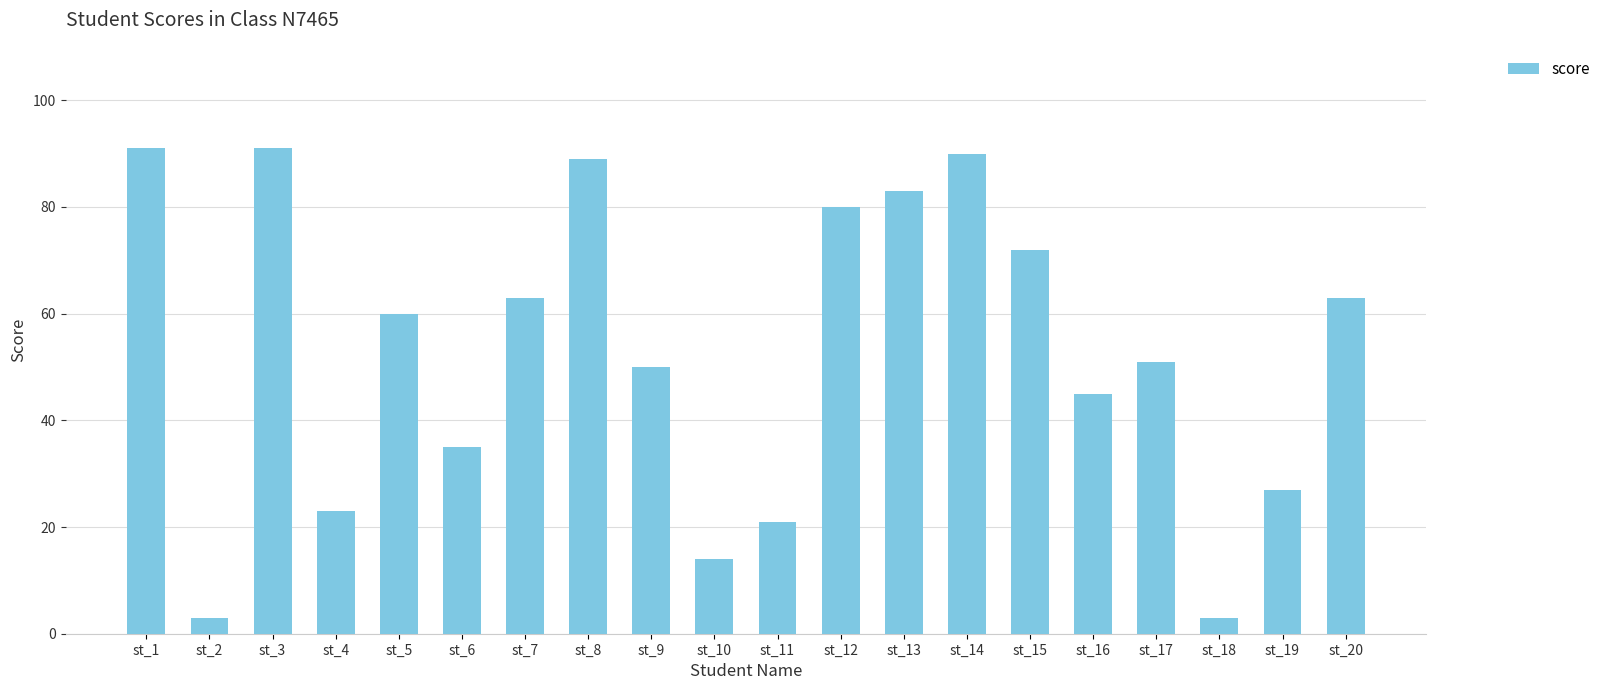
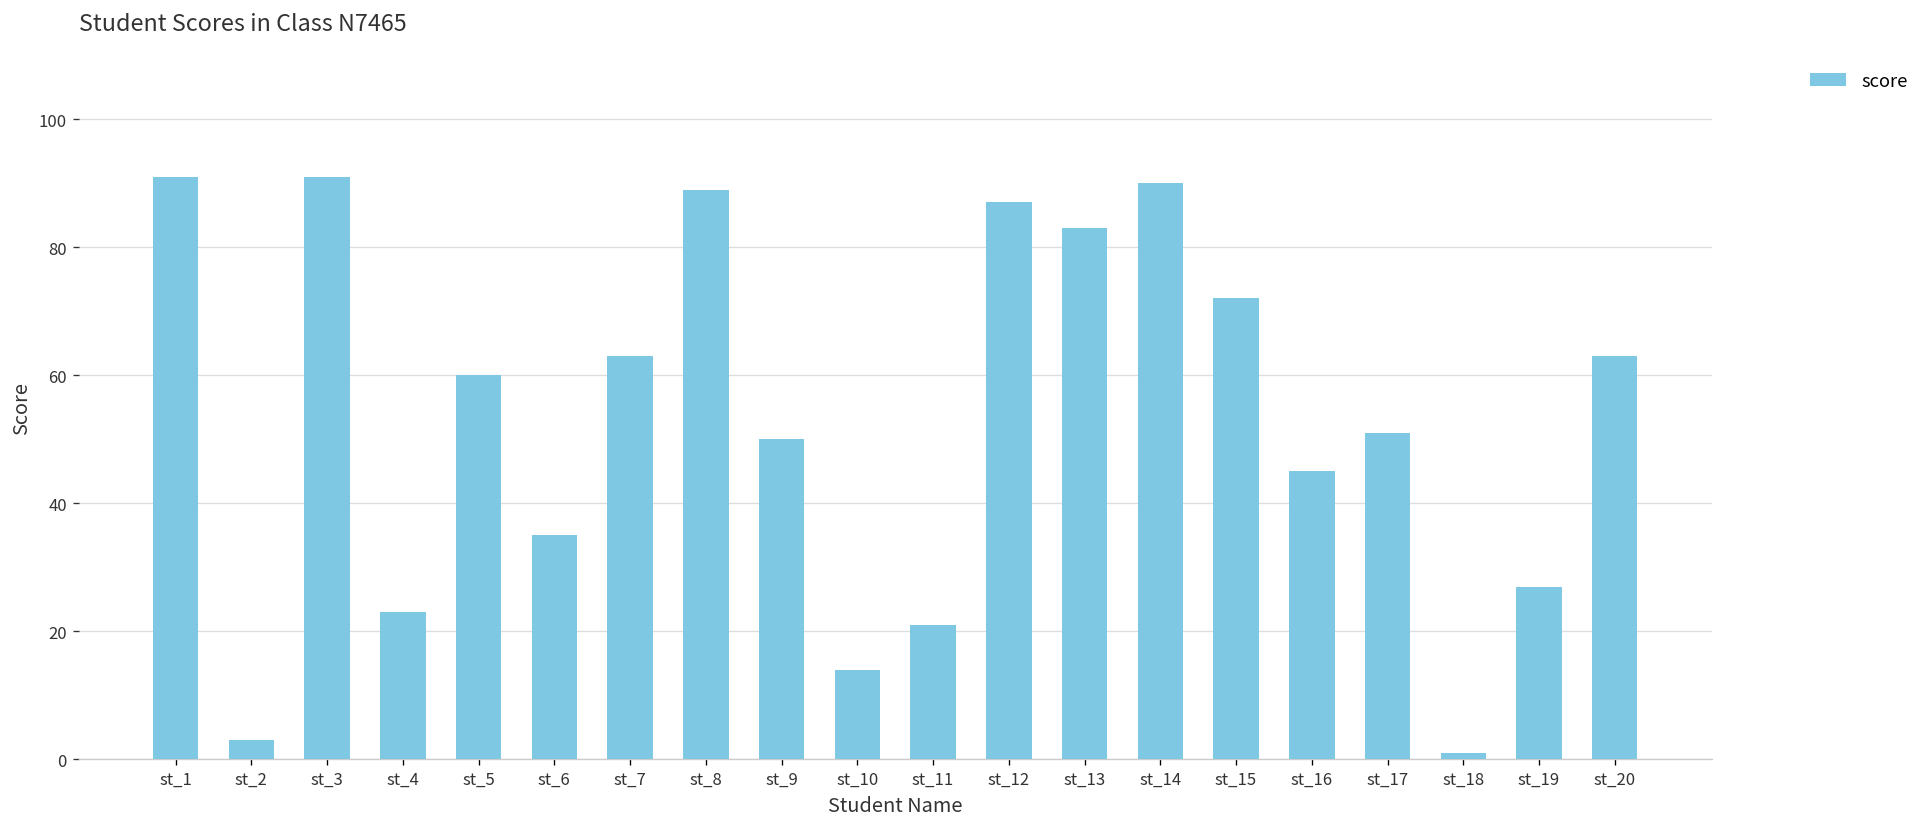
st_12: 80 -> 87
st_18: 3 -> 1
